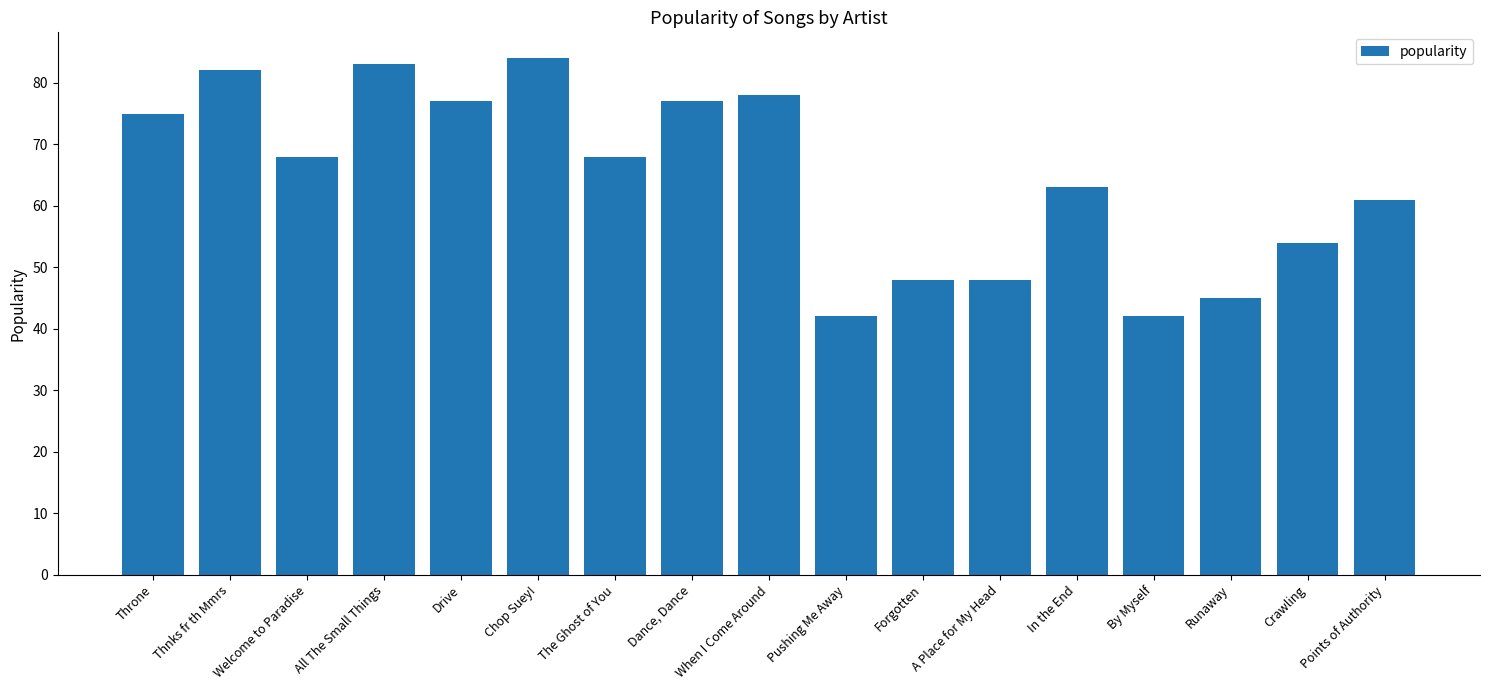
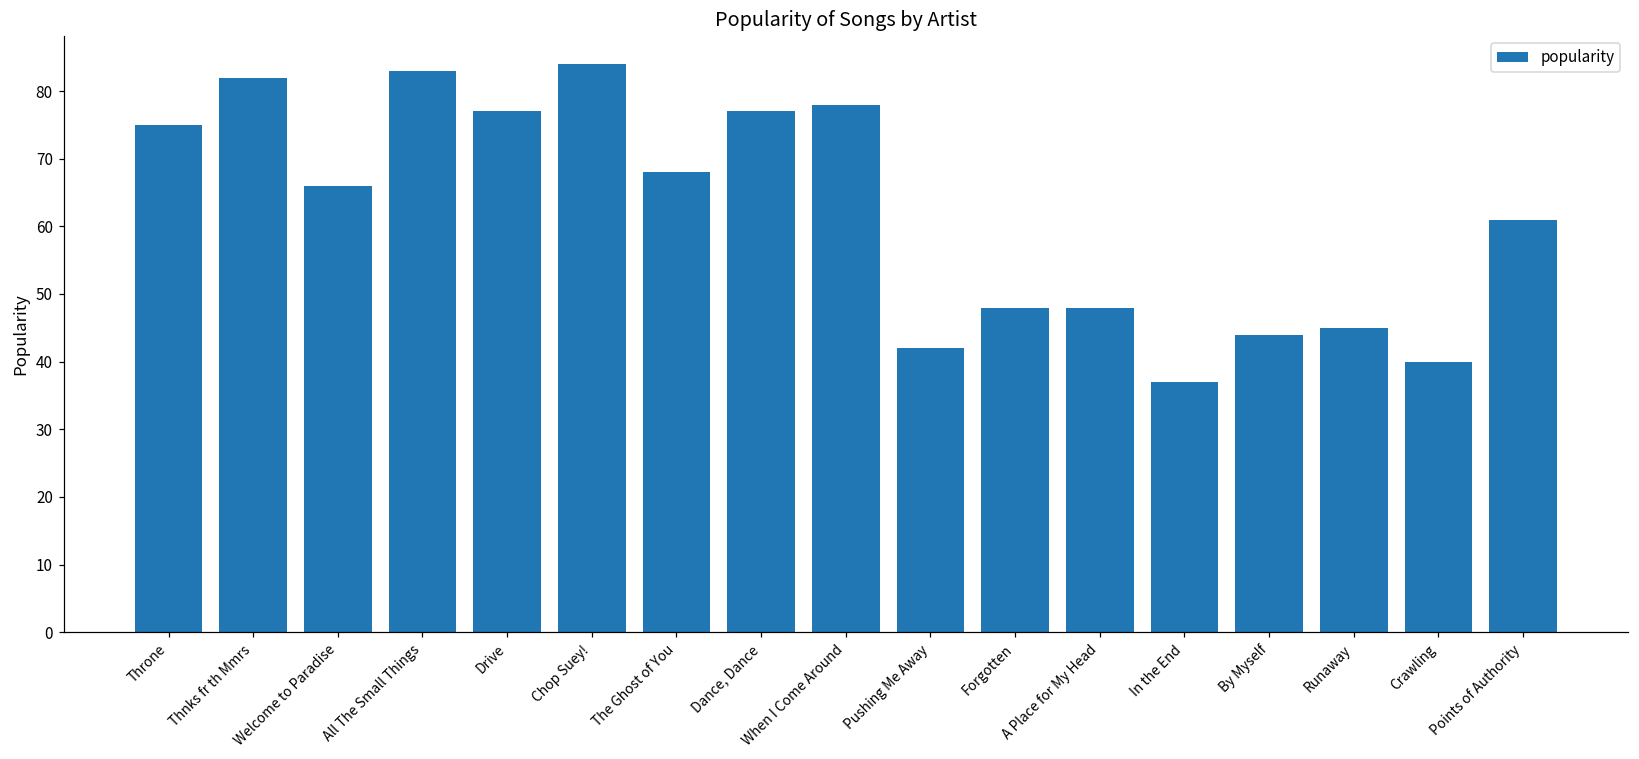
Welcome to Paradise: 68 -> 66
In the End: 63 -> 37
By Myself: 42 -> 44
Crawling: 54 -> 40
